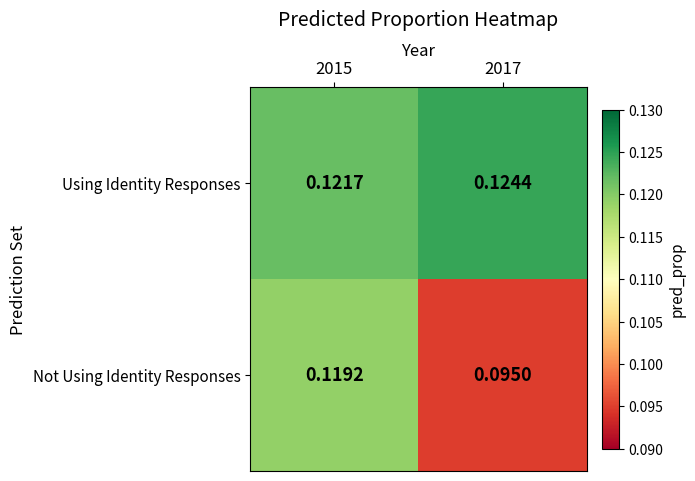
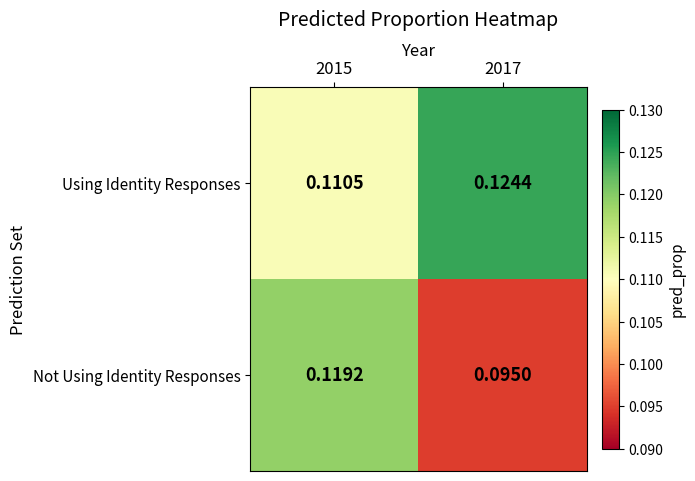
Using Identity Responses, 2015: 0.1217 -> 0.1105
